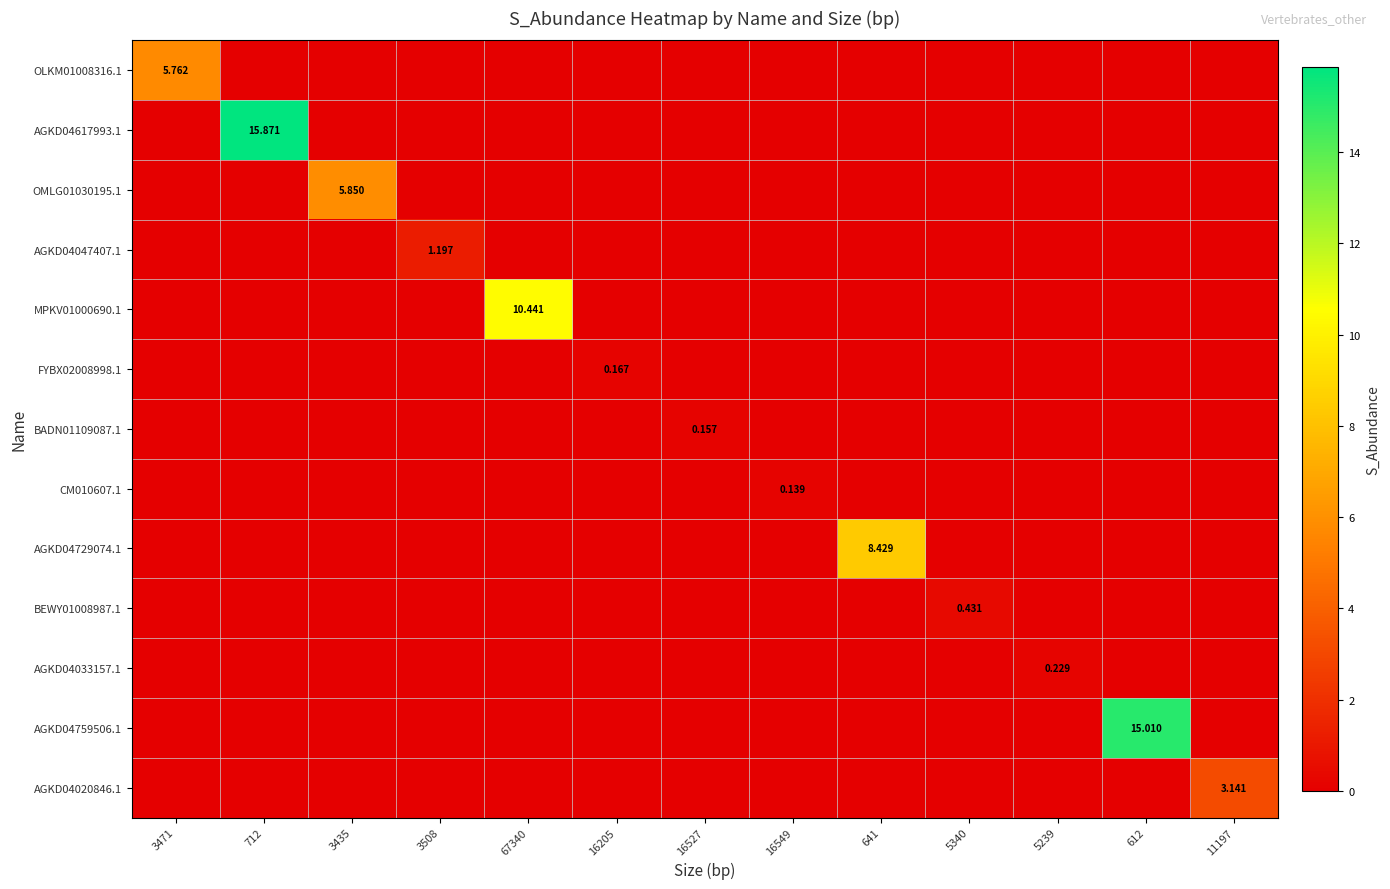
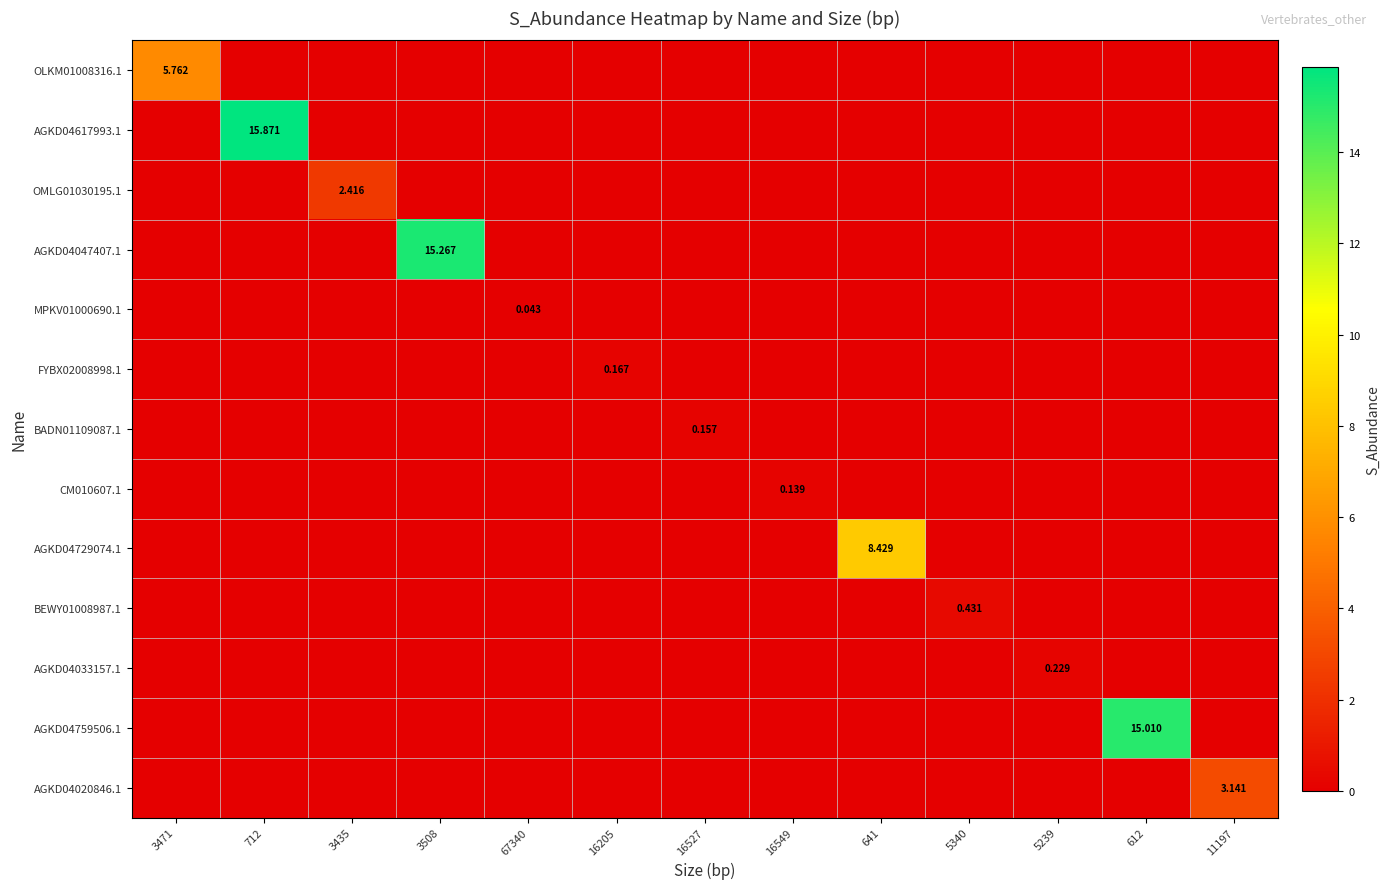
OMLG01030195.1, 3435: 5.850 -> 2.416
AGKD04047407.1, 3508: 1.197 -> 15.267
MPKV01000690.1, 67340: 10.441 -> 0.043
